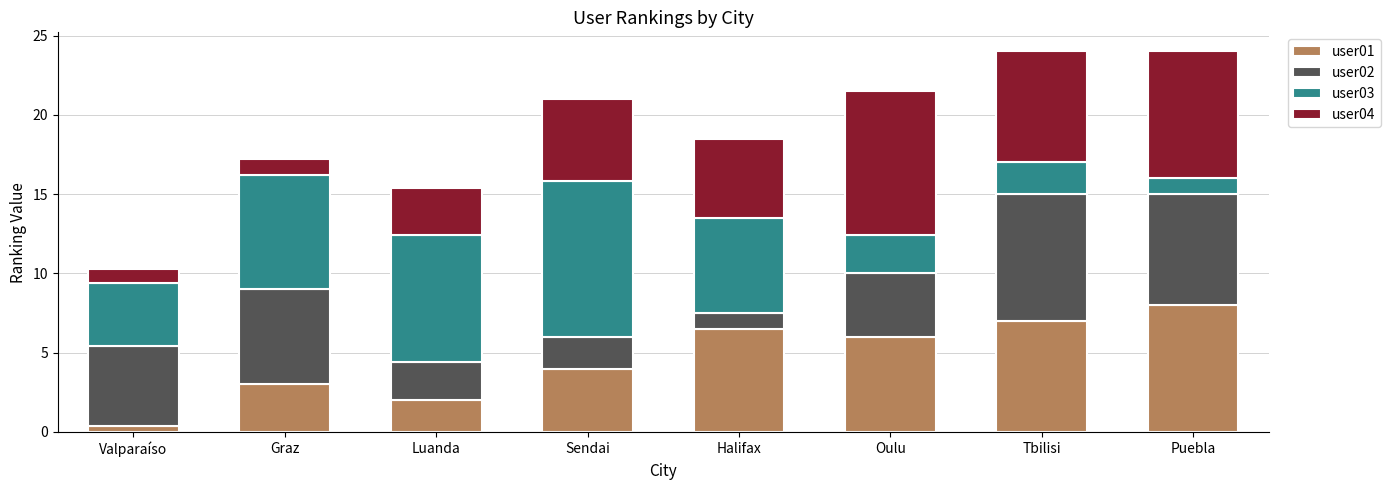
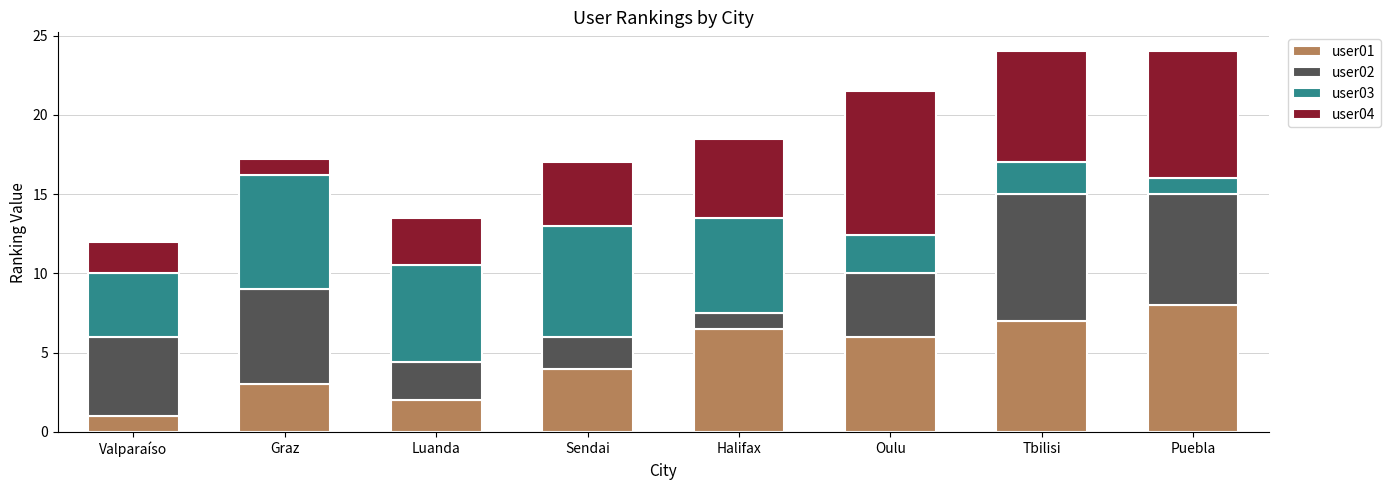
user01, Valparaíso: 0.4 -> 1.0
user04, Valparaíso: 0.9 -> 2.0
user03, Luanda: 8.0 -> 6.1
user03, Sendai: 9.8 -> 7.0
user04, Sendai: 5.2 -> 4.0
